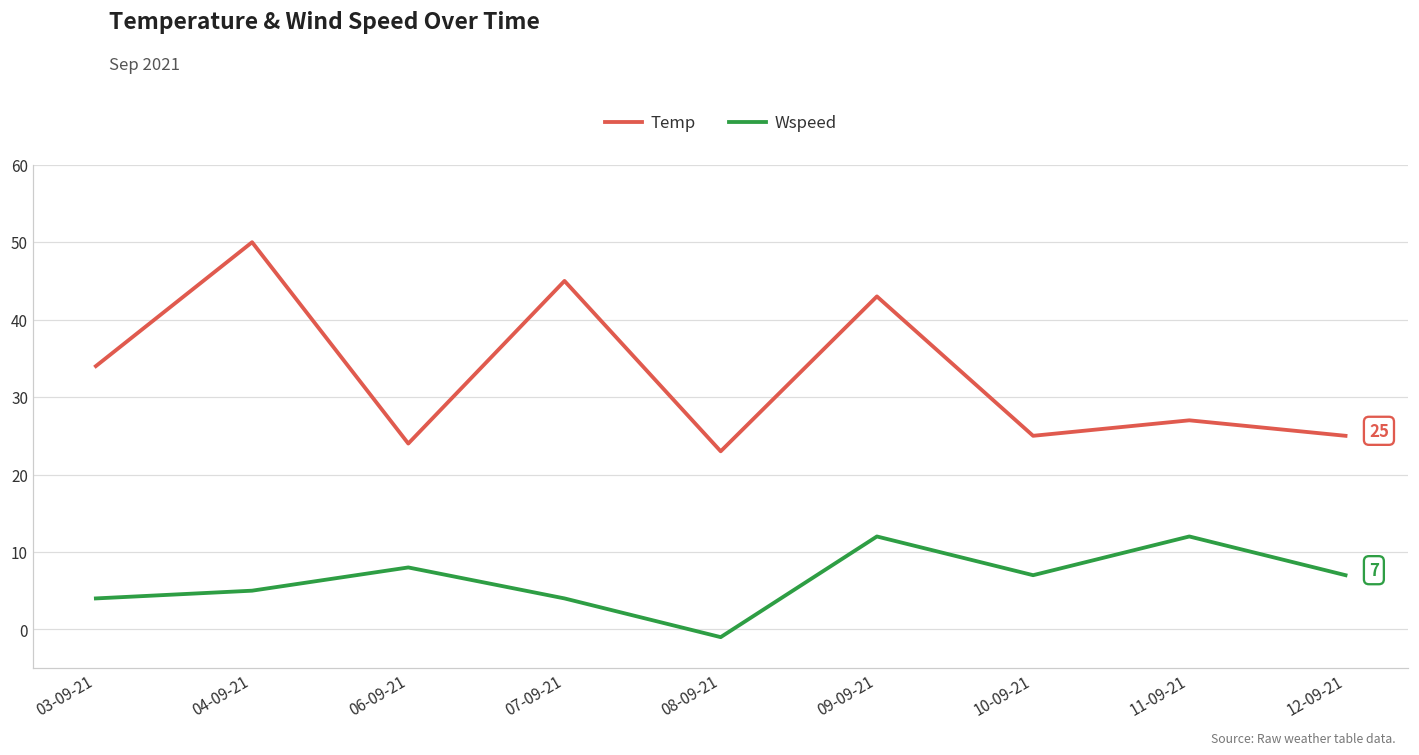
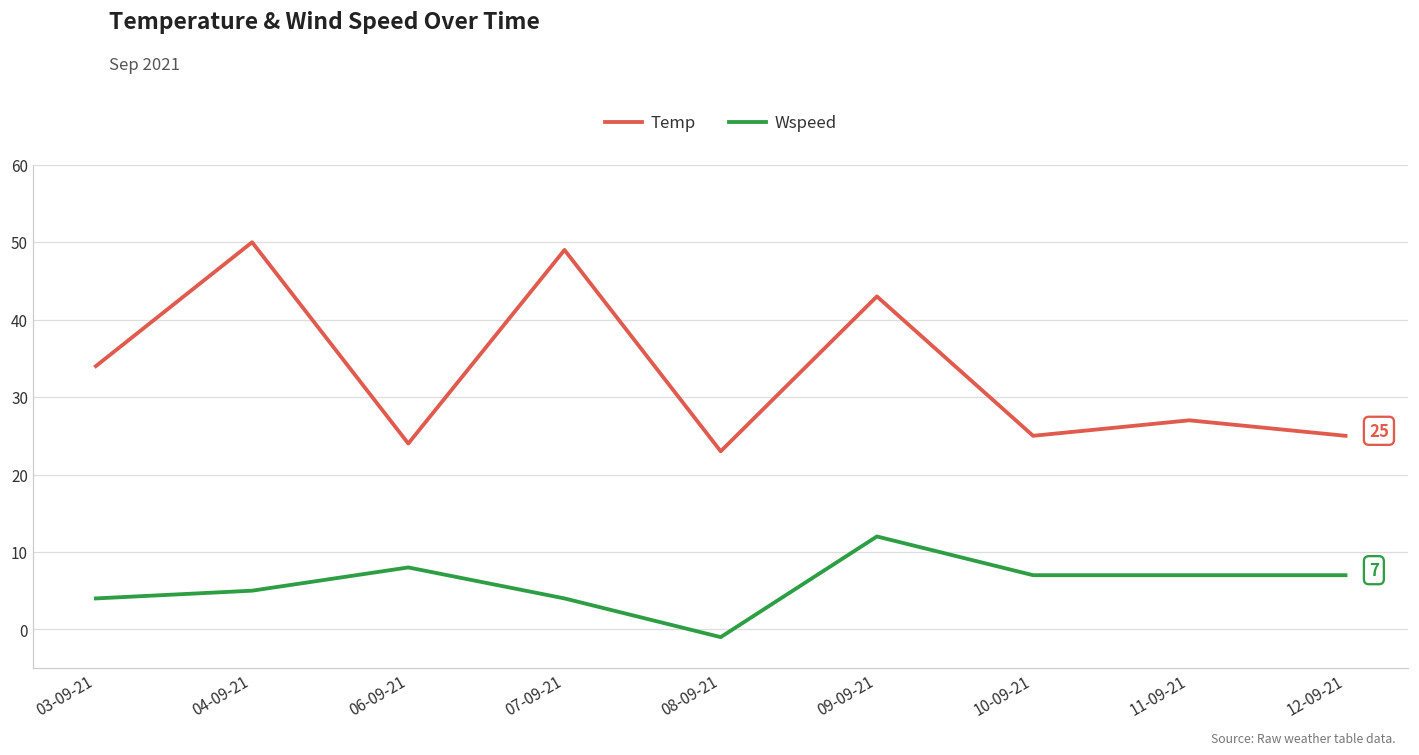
Temp, 07-09-21: 45 -> 49
Wspeed, 11-09-21: 12 -> 7
